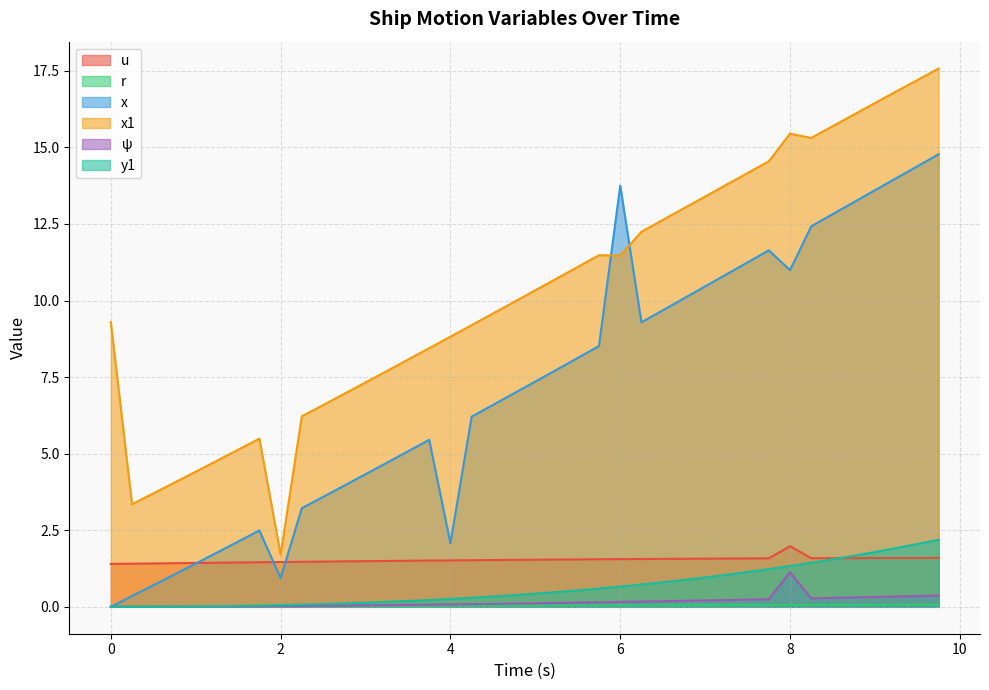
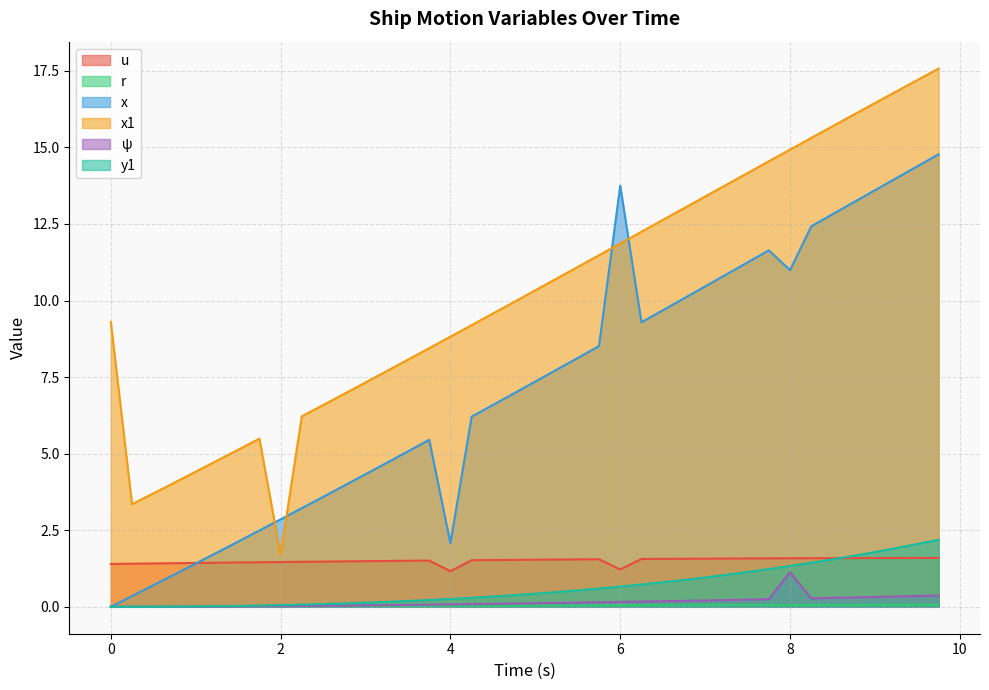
x, 2: 0.9 -> 2.9
u, 4: 1.5 -> 1.2
u, 6: 1.6 -> 1.2
x1, 6: 11.5 -> 11.9
u, 8: 2.0 -> 1.6
x1, 8: 15.4 -> 14.9
